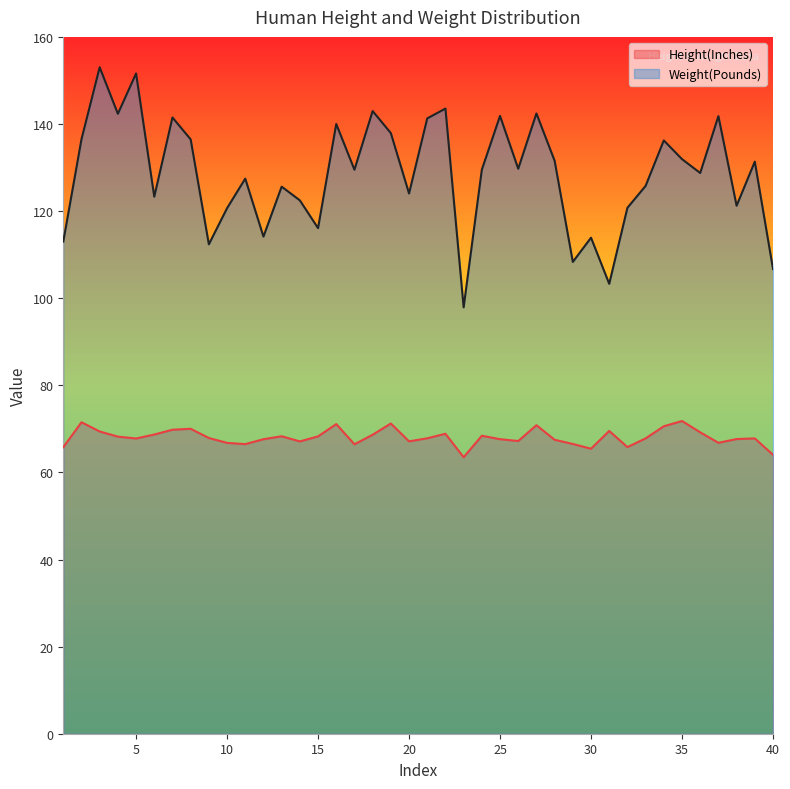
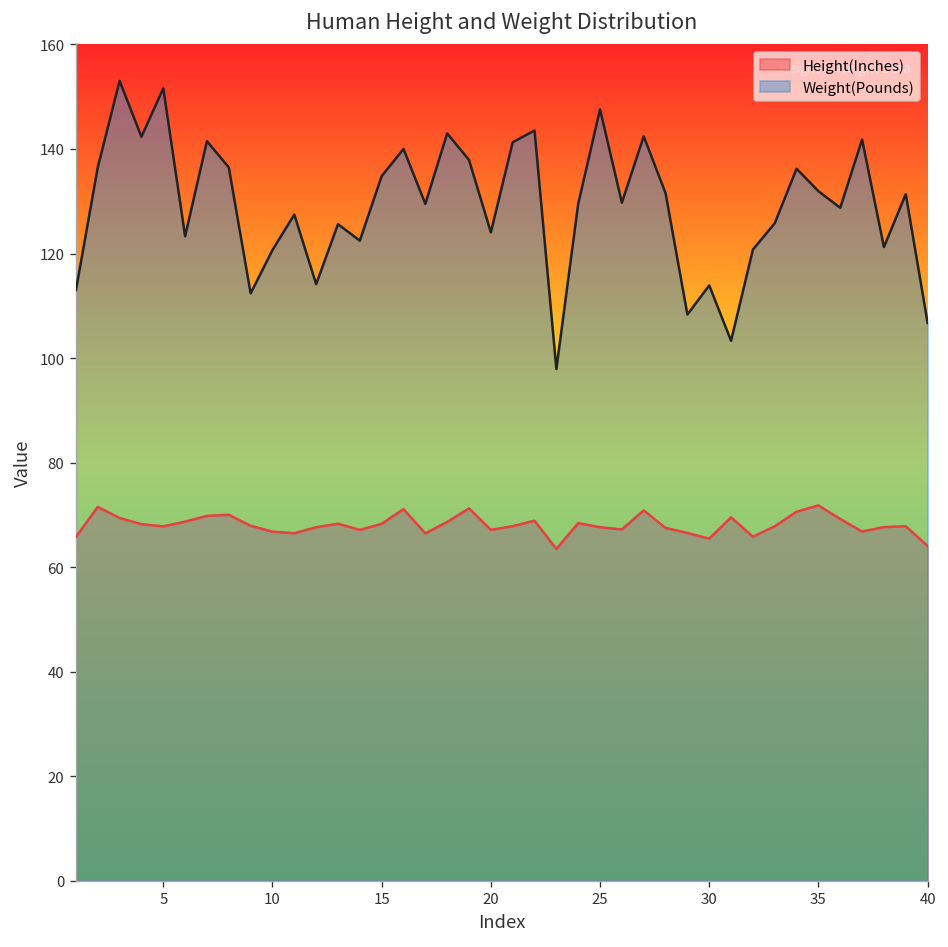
Weight(Pounds), 15: 116 -> 135
Weight(Pounds), 25: 142 -> 148
